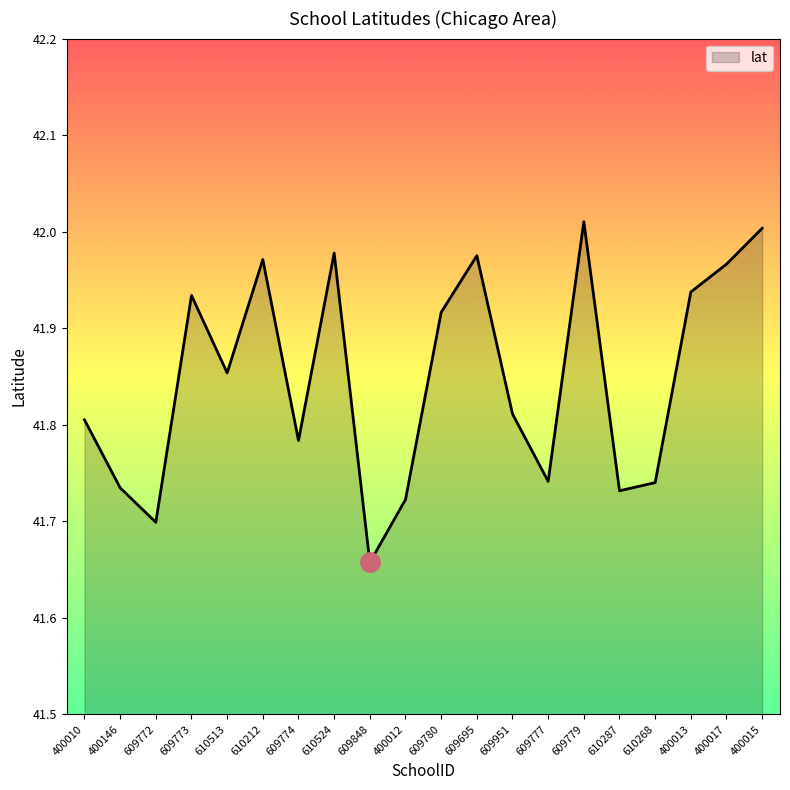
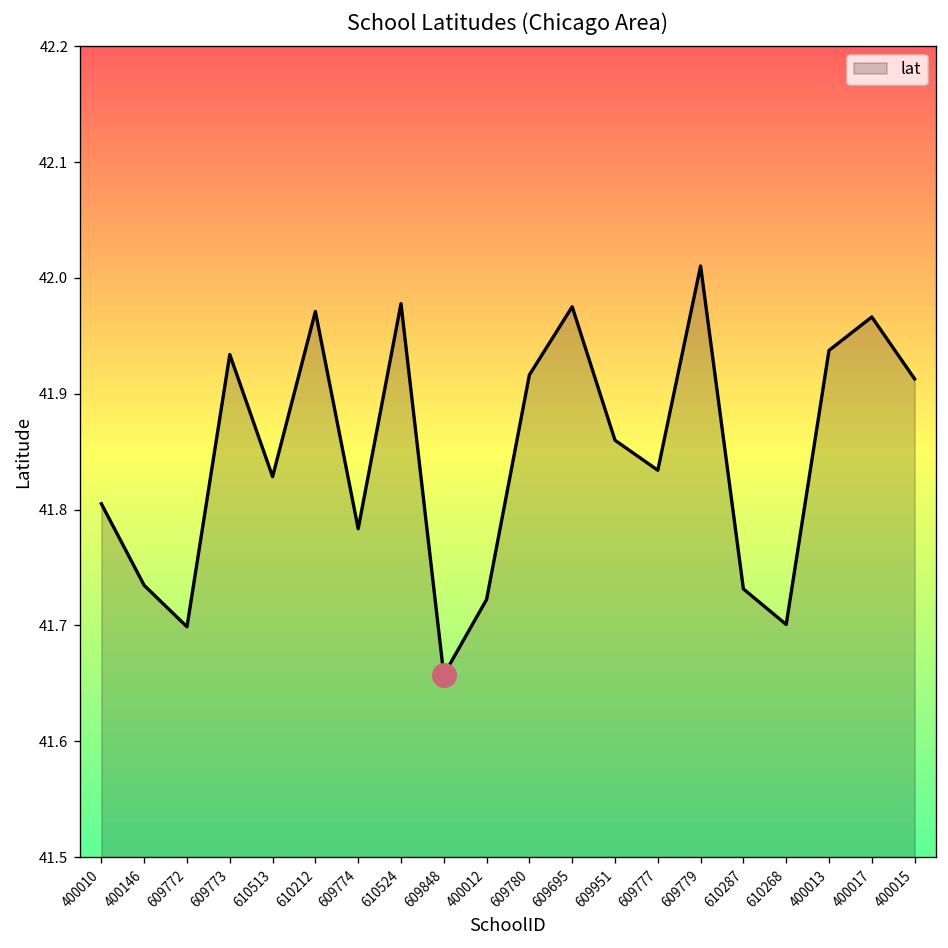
lat, 610513: 41.85 -> 41.83
lat, 609951: 41.81 -> 41.86
lat, 609777: 41.74 -> 41.83
lat, 610268: 41.74 -> 41.70
lat, 400015: 42.00 -> 41.91
